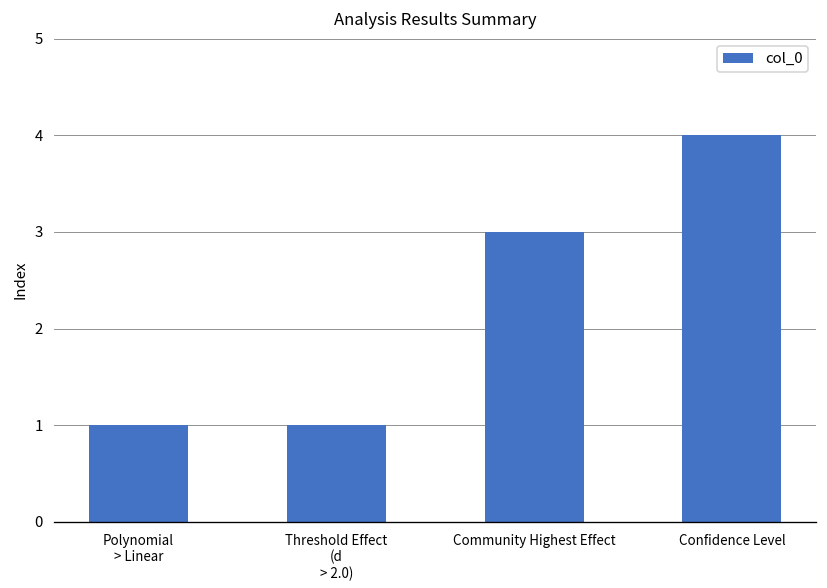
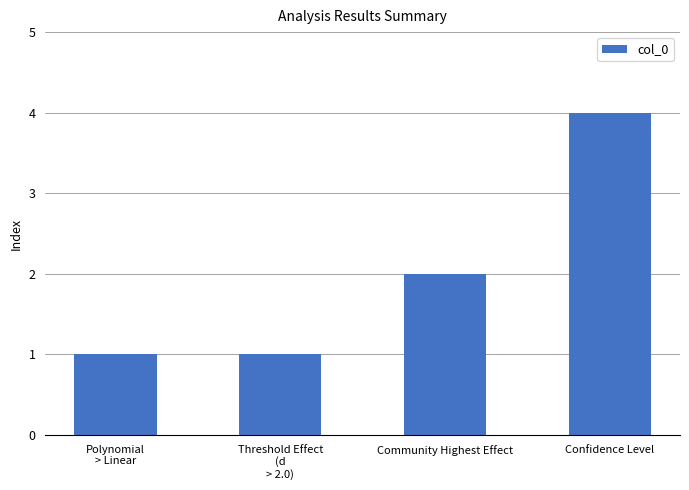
Community Highest Effect: 3 -> 2
